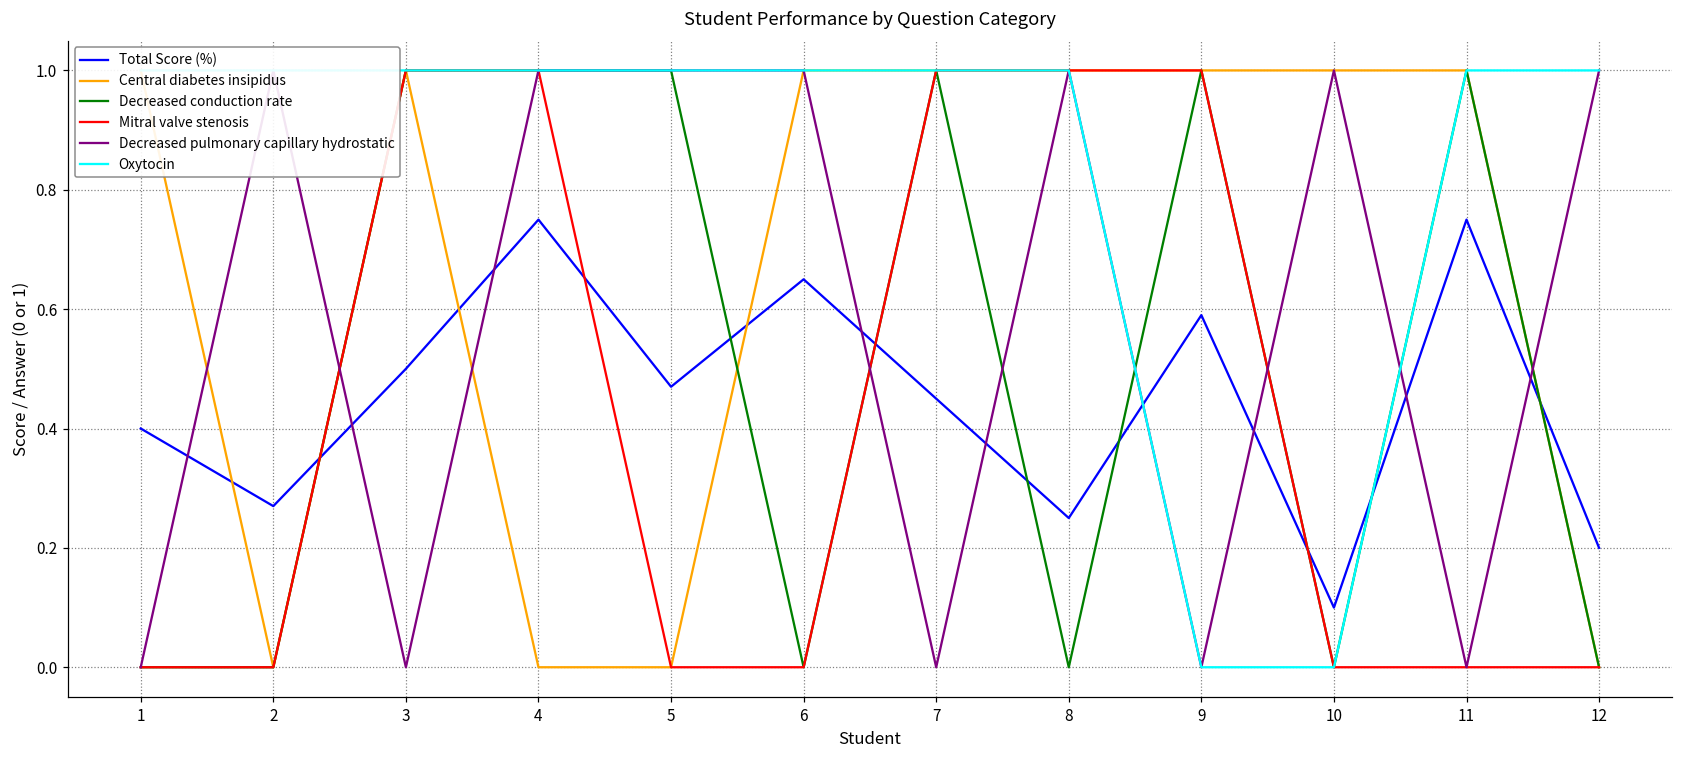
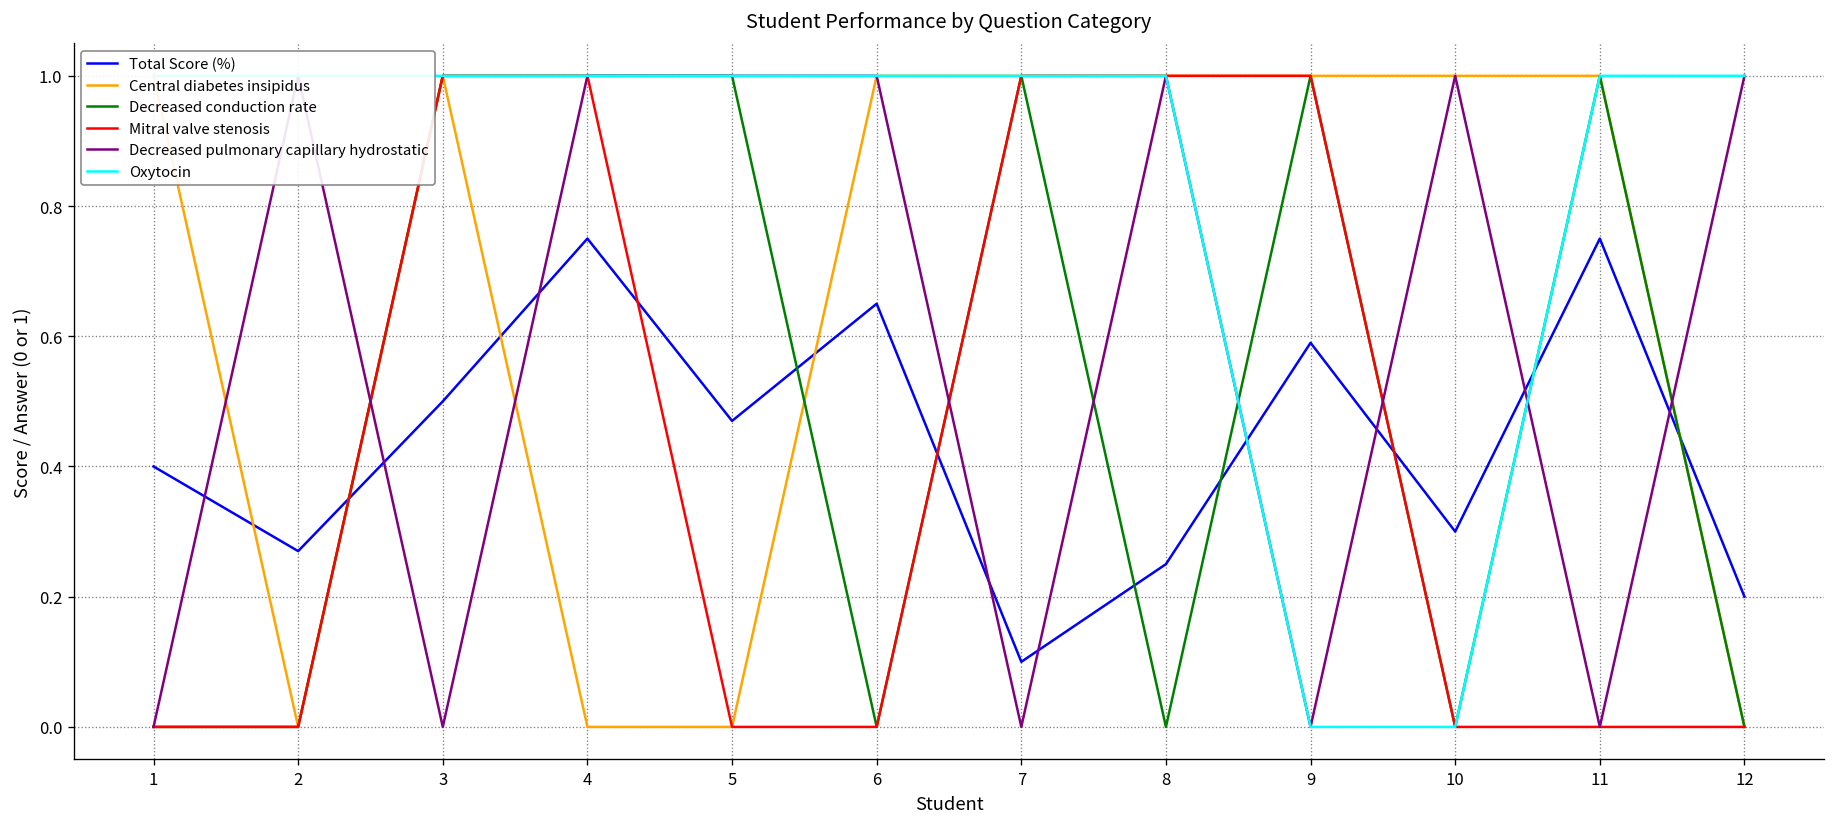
Total Score (%), 7: 0.45 -> 0.10
Total Score (%), 10: 0.1 -> 0.3
